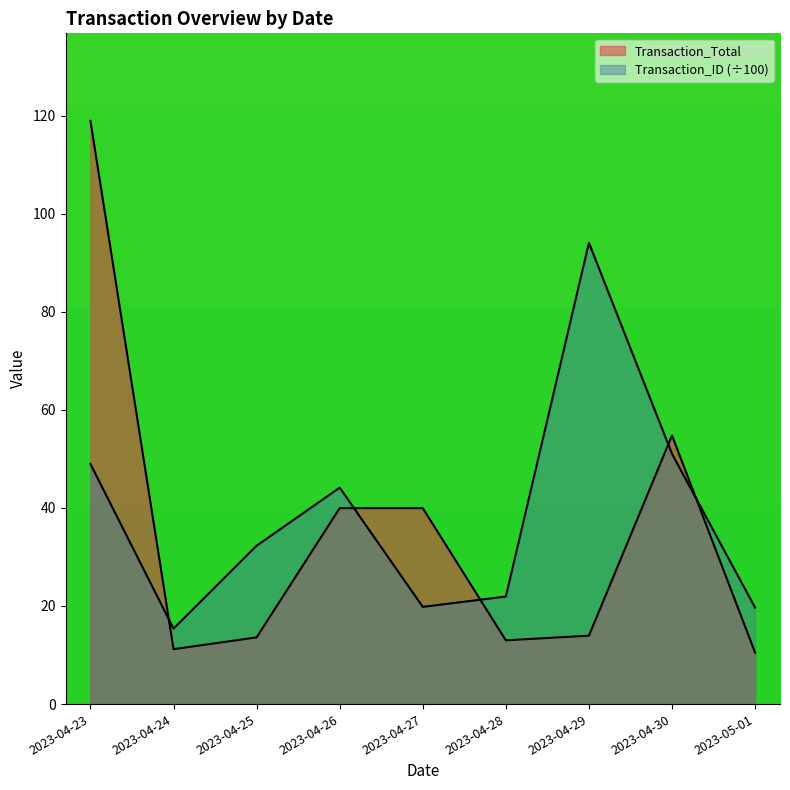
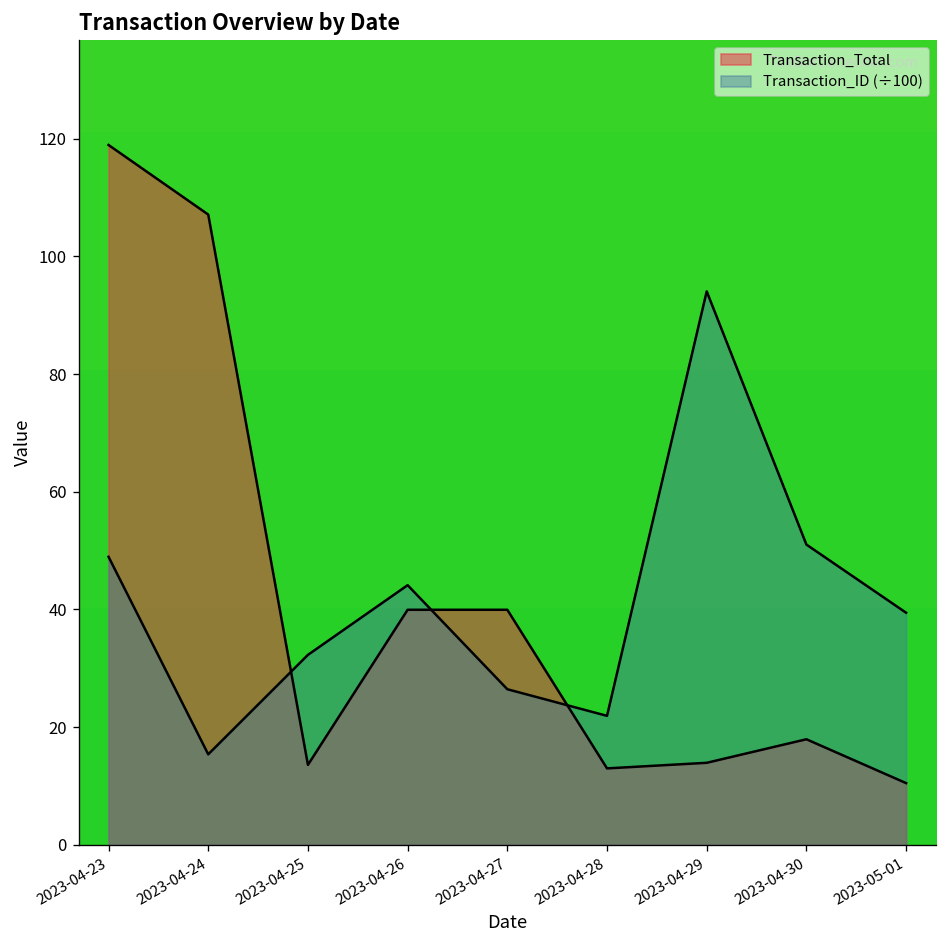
Transaction_Total, 2023-04-24: 11 -> 107
Transaction_ID (÷100), 2023-04-27: 20 -> 26
Transaction_Total, 2023-04-30: 55 -> 18
Transaction_ID (÷100), 2023-05-01: 20 -> 39
